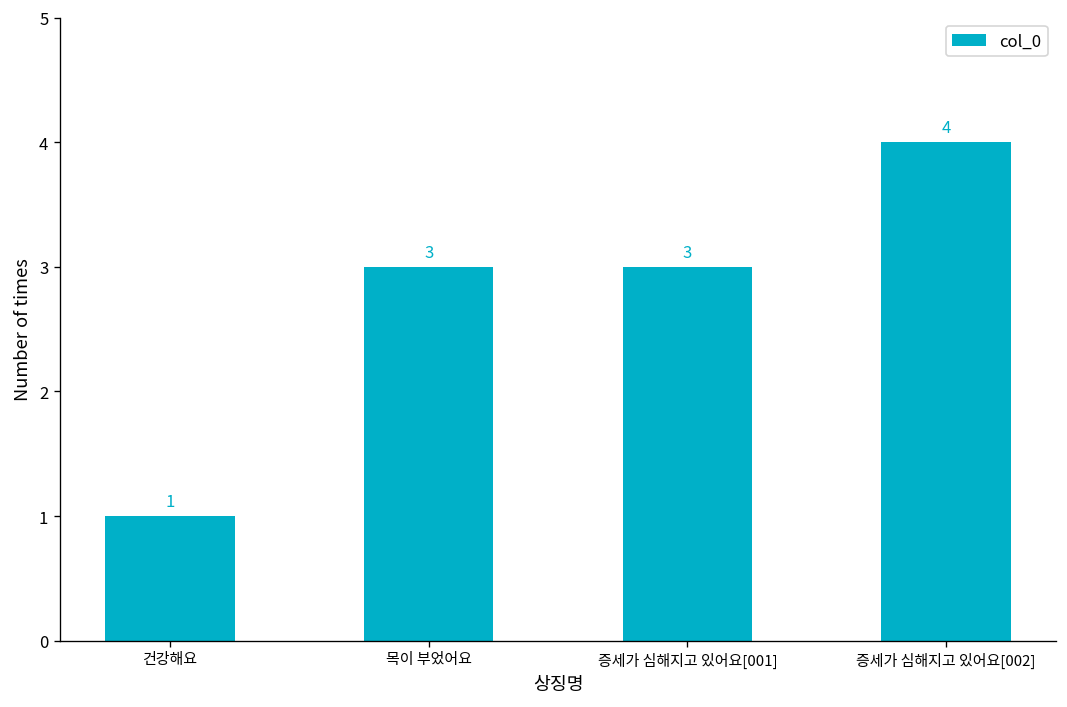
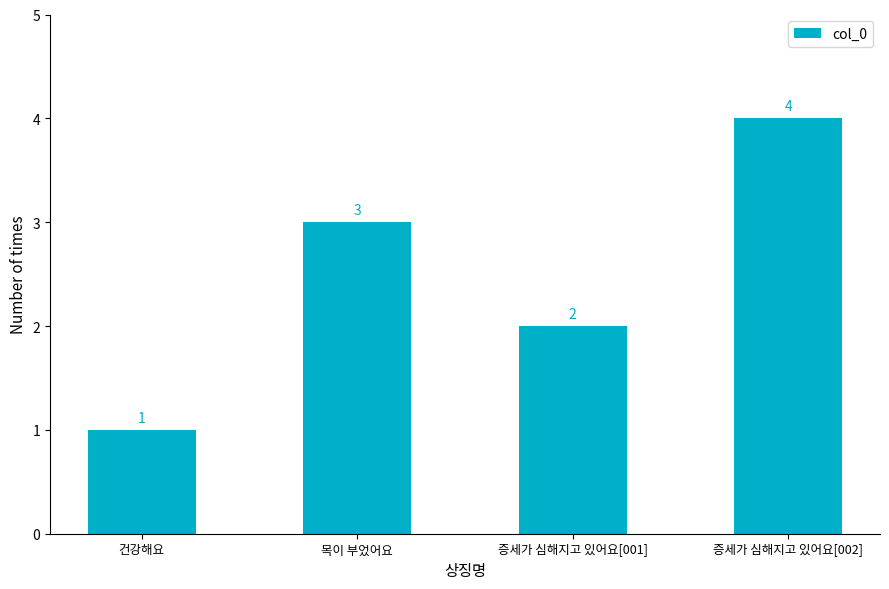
증세가 심해지고 있어요[001]: 3 -> 2
